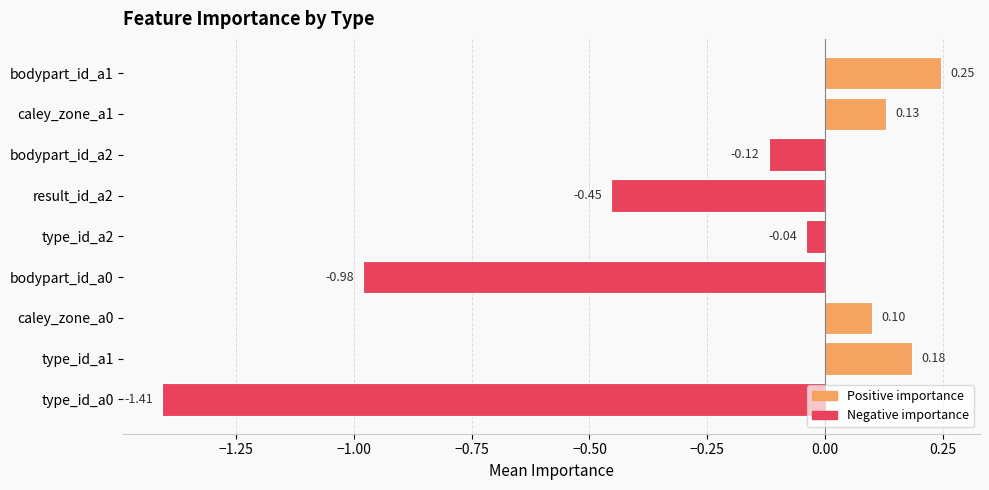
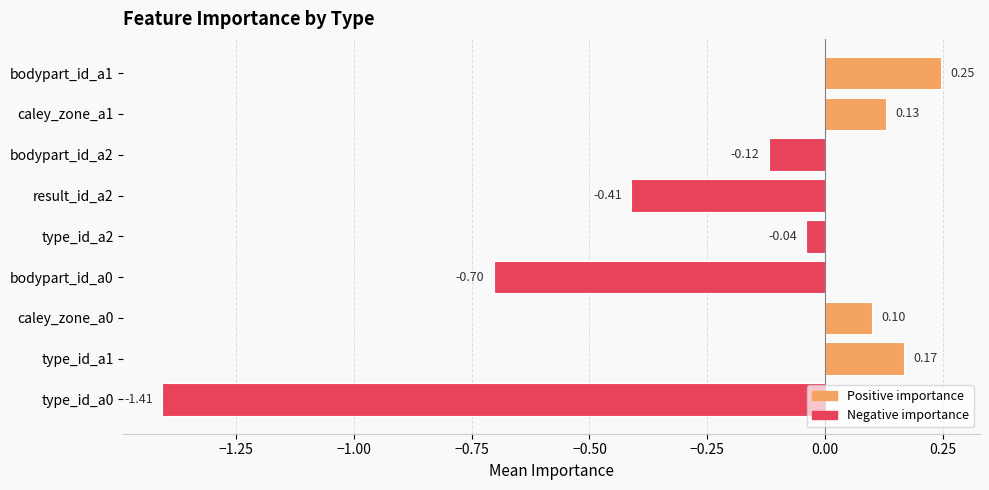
result_id_a2: -0.45 -> -0.41
bodypart_id_a0: -0.98 -> -0.70
type_id_a1: 0.18 -> 0.17
